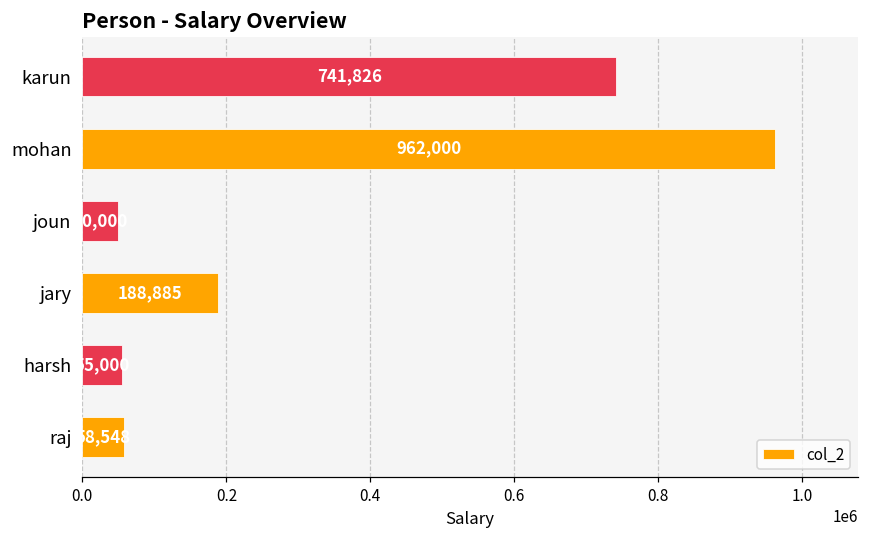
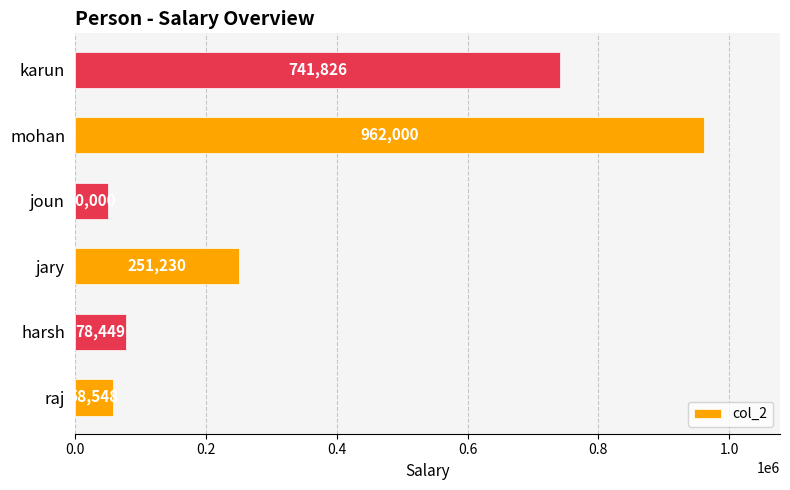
jary: 188,885 -> 251,230
harsh: 55,000 -> 78,449
